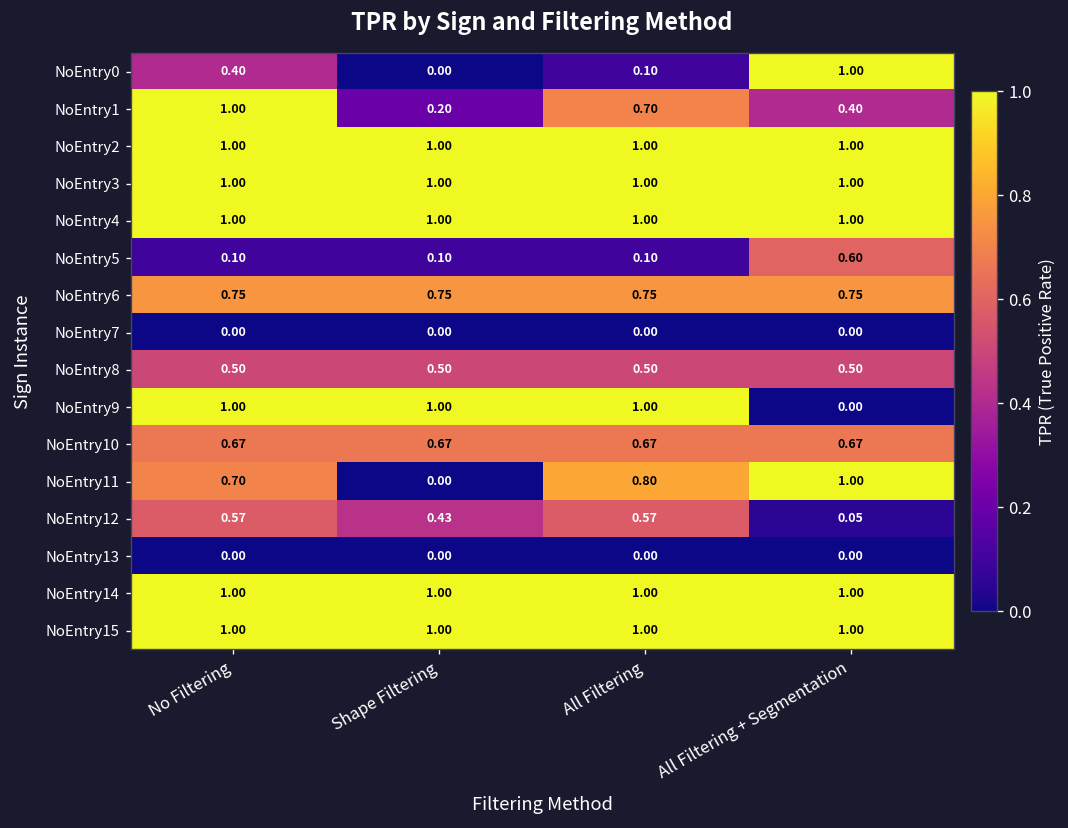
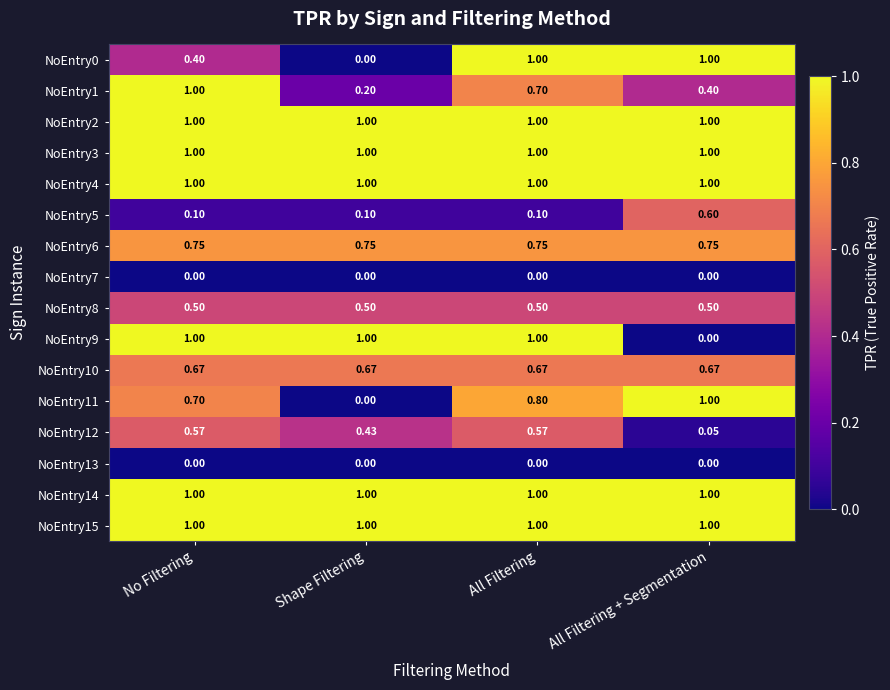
NoEntry0, All Filtering: 0.10 -> 1.00
